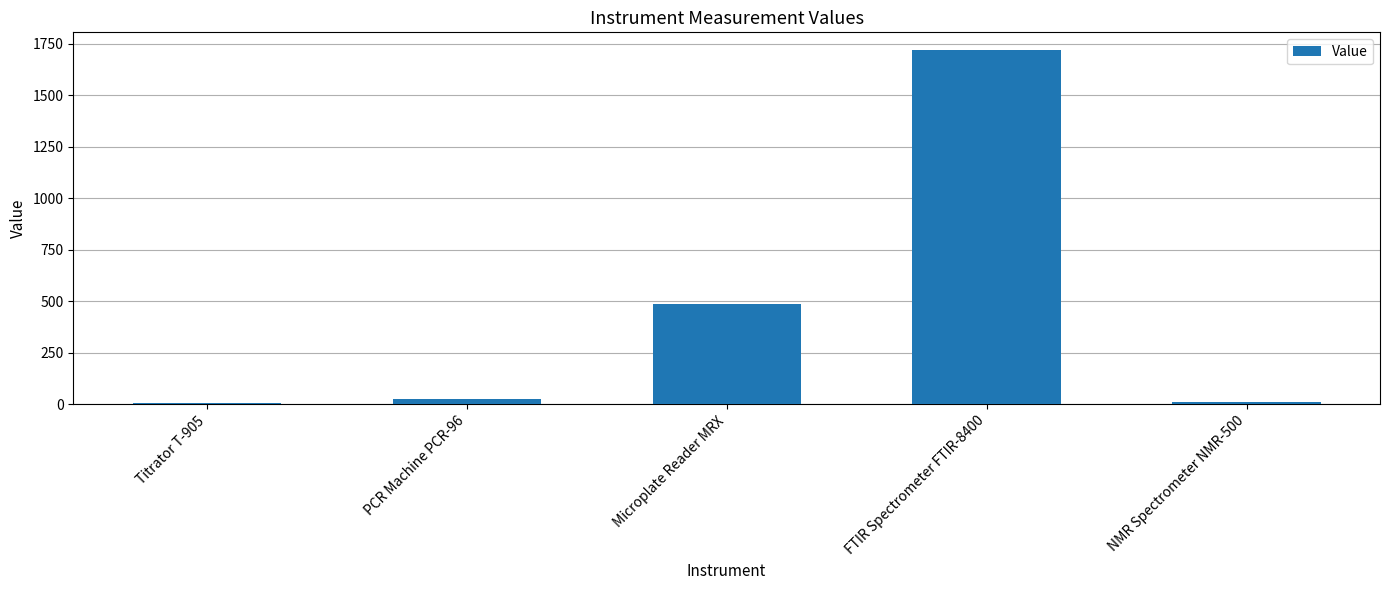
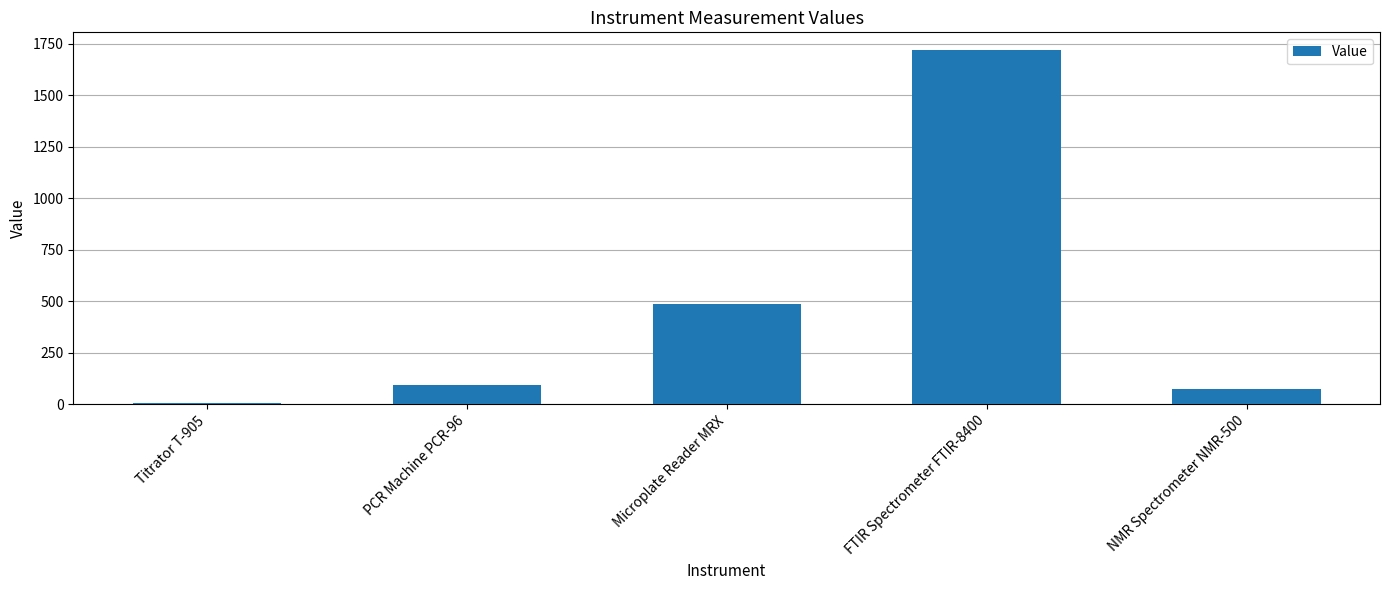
PCR Machine PCR-96: 20 -> 90
NMR Spectrometer NMR-500: 10 -> 70
